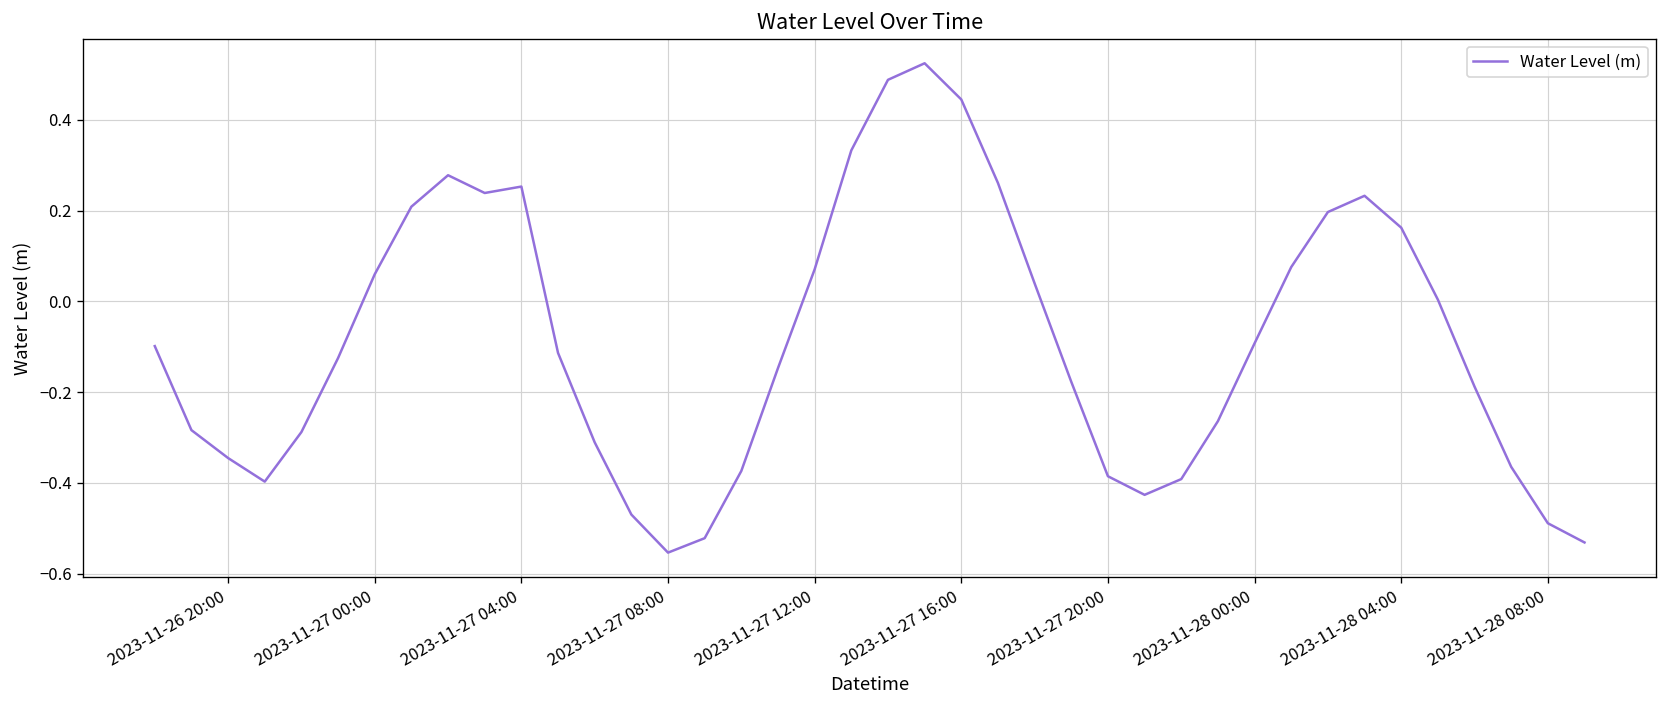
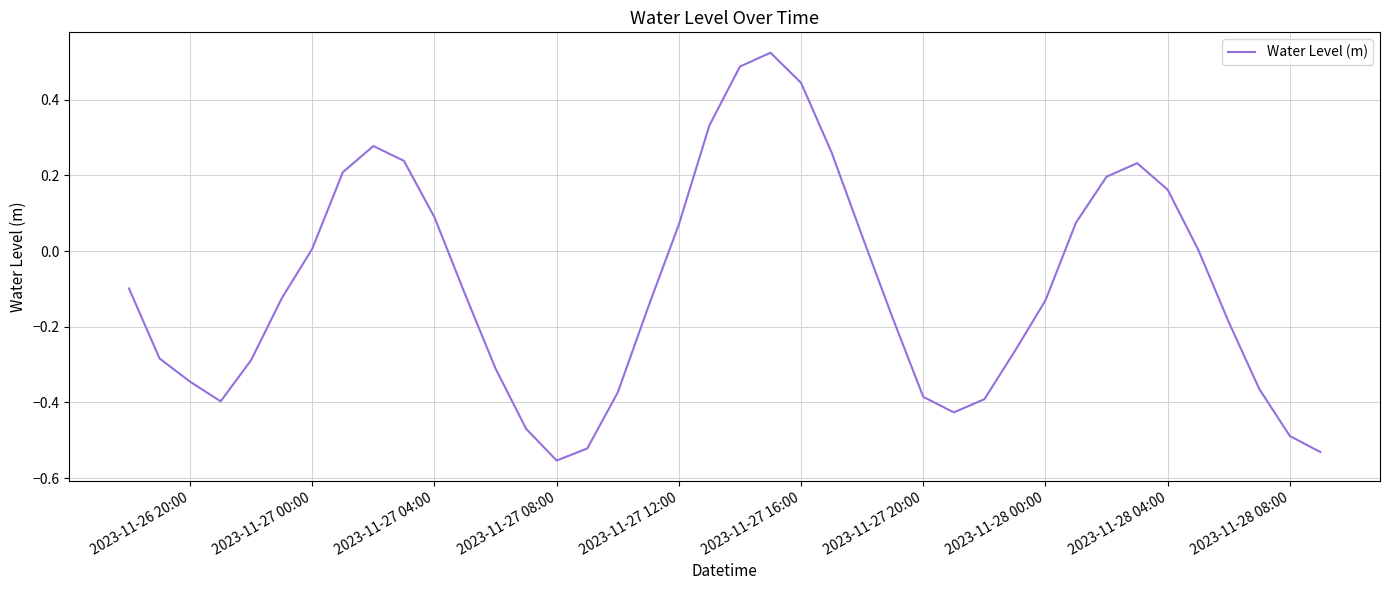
2023-11-27 00:00: 0.06 -> 0.01
2023-11-27 04:00: 0.25 -> 0.09
2023-11-28 00:00: -0.09 -> -0.13
